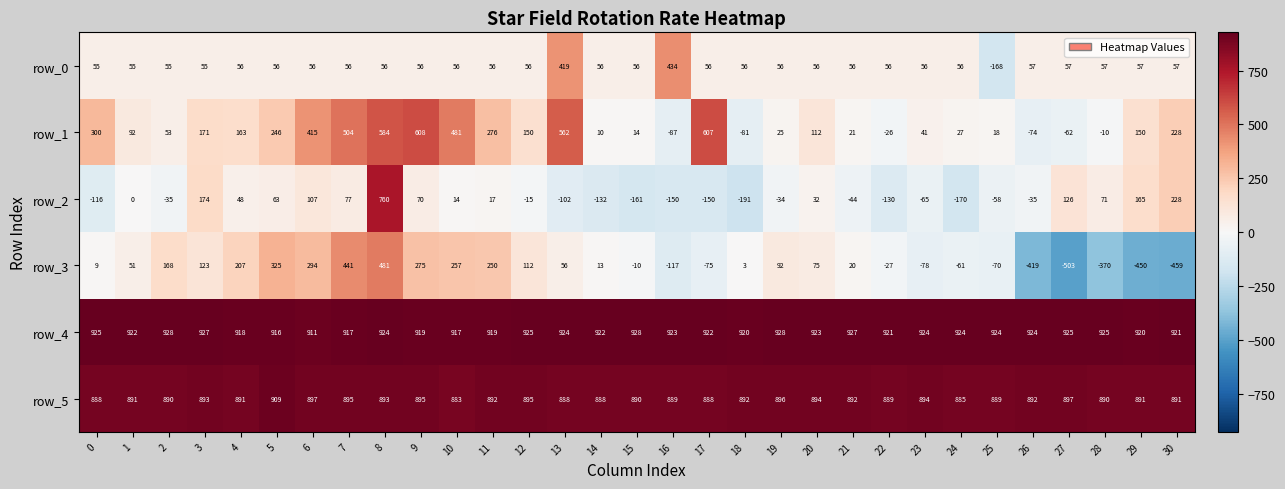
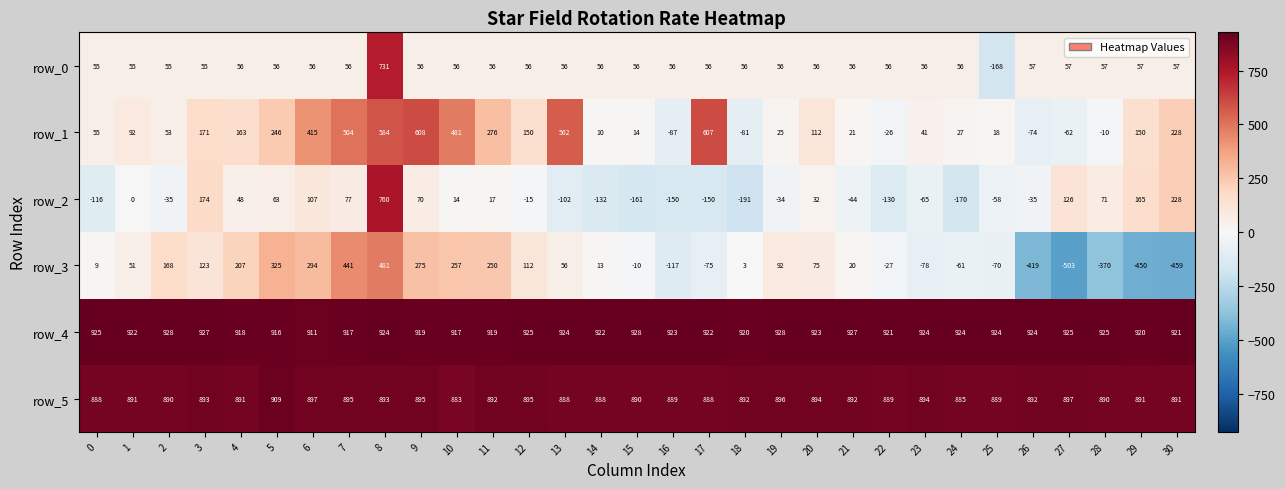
row_0, 8: 56 -> 731
row_0, 13: 419 -> 56
row_0, 16: 434 -> 56
row_1, 0: 300 -> 55
